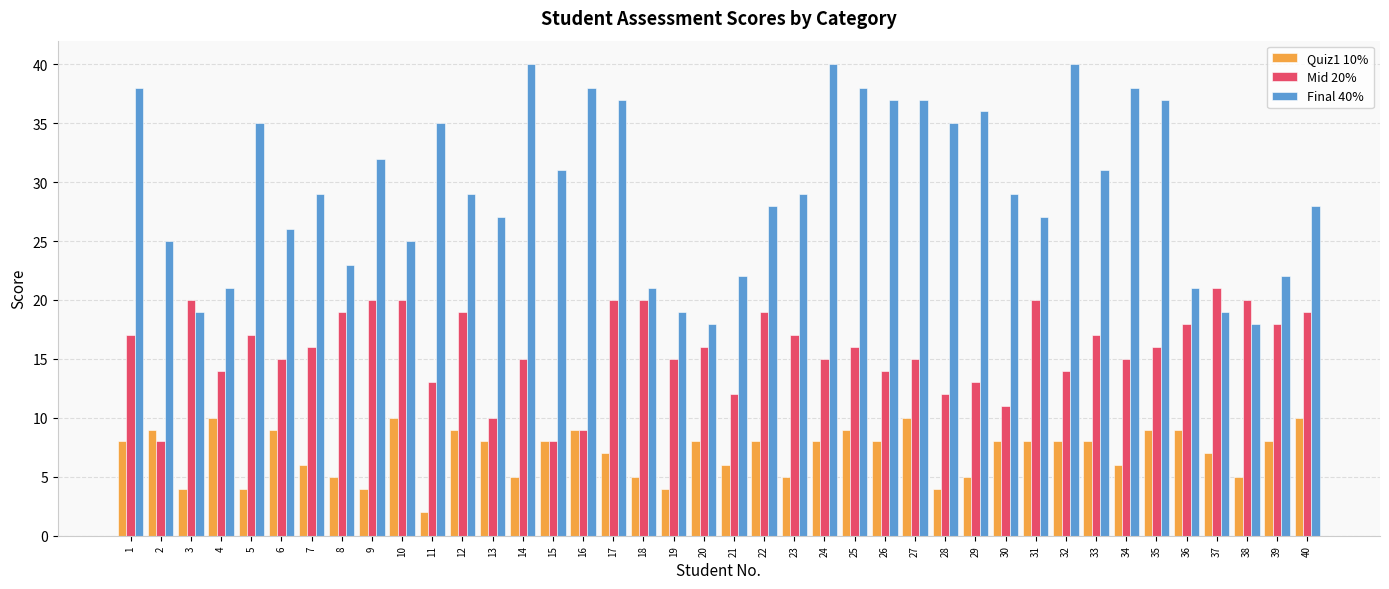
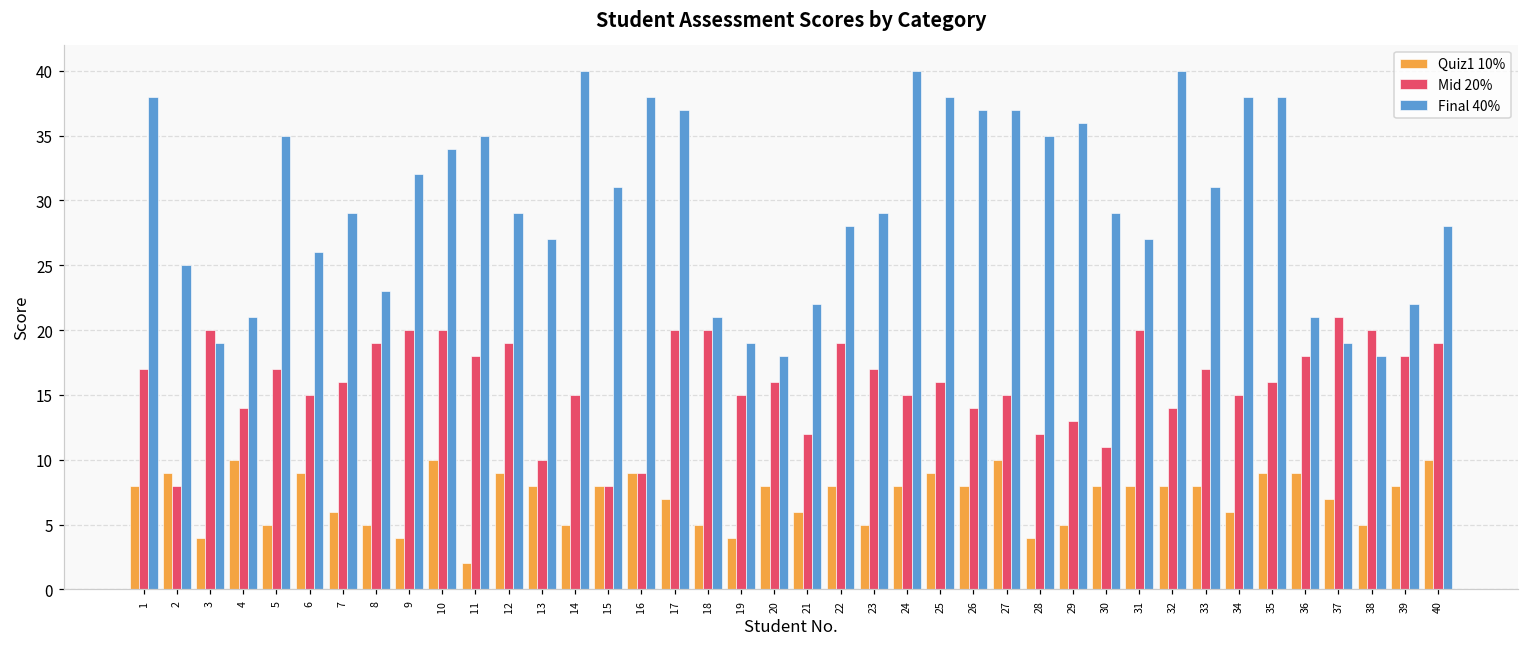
Quiz1 10%, 5: 4 -> 5
Final 40%, 10: 25 -> 34
Mid 20%, 11: 13 -> 18
Final 40%, 35: 37 -> 38
